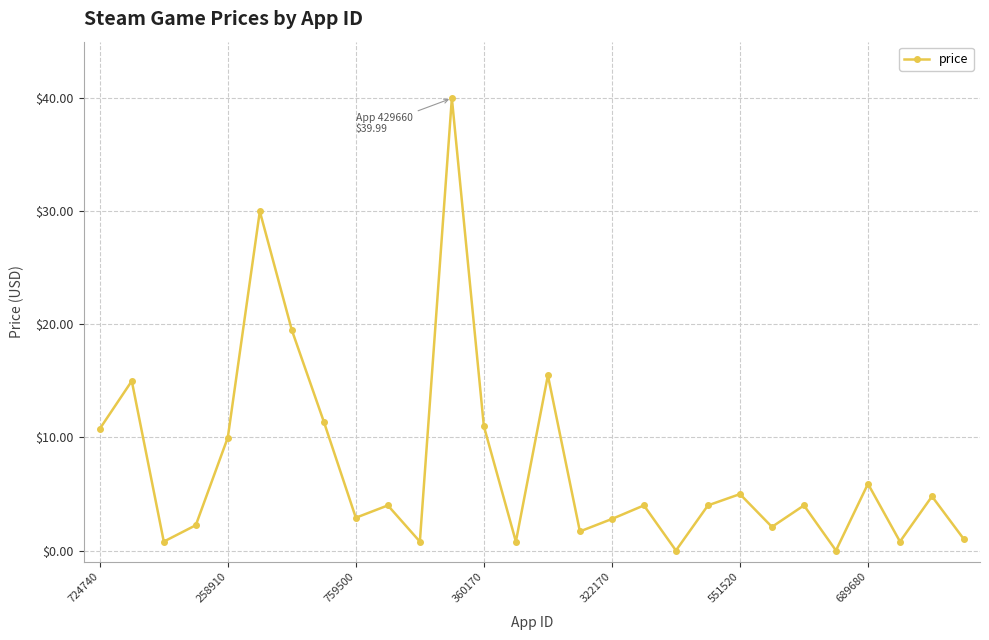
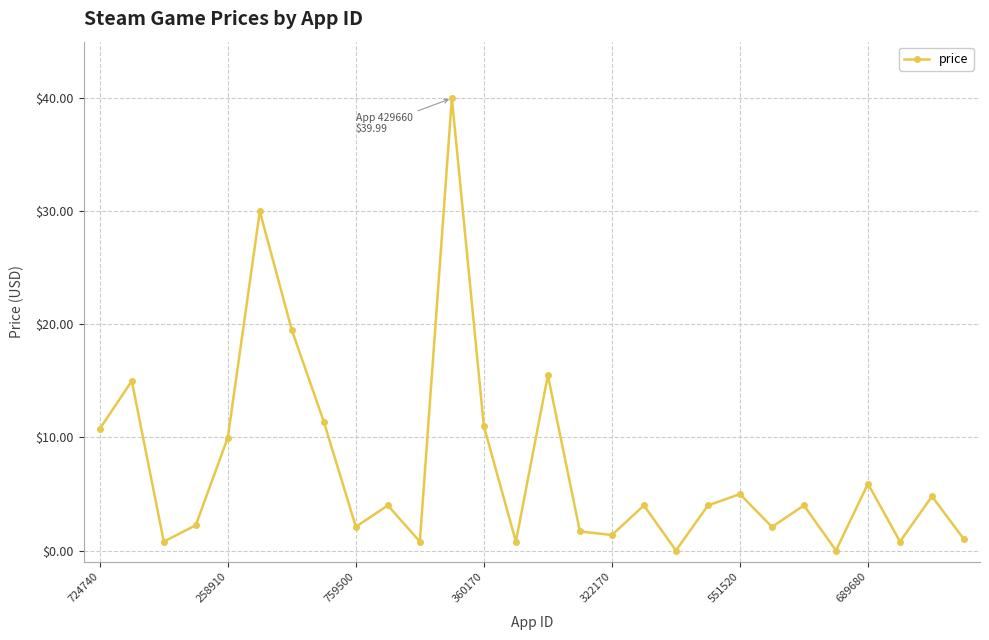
759500: $2.9 -> $2.1
322170: $2.8 -> $1.4
